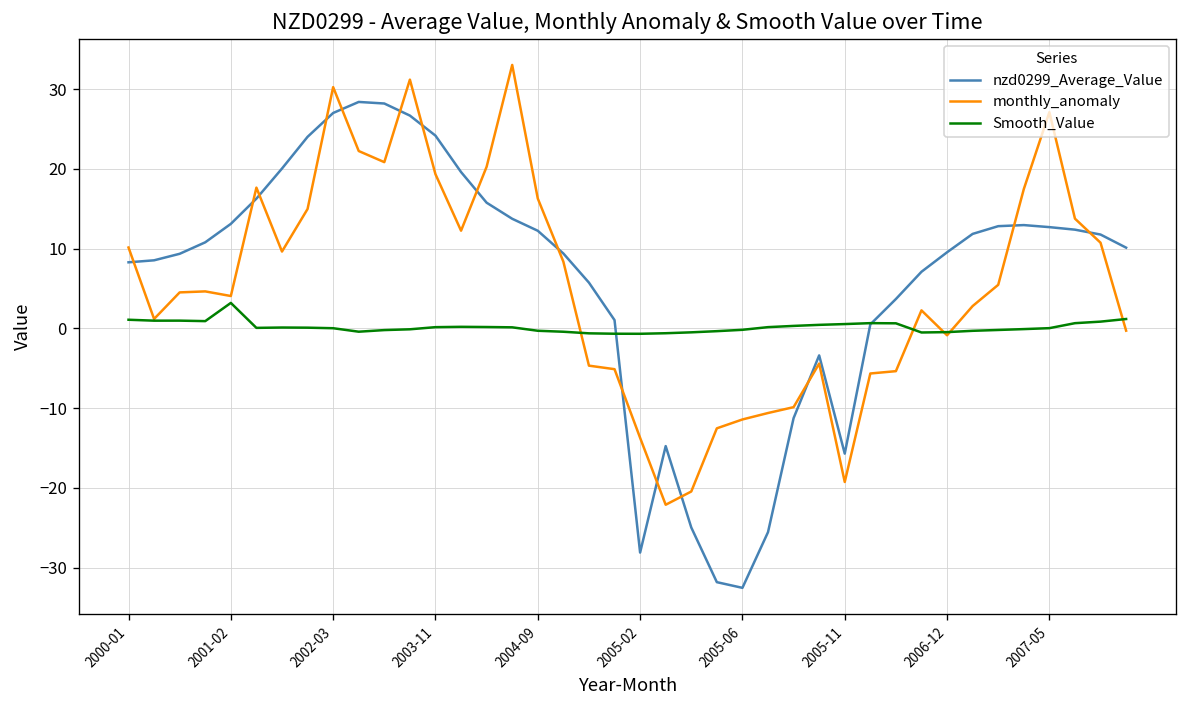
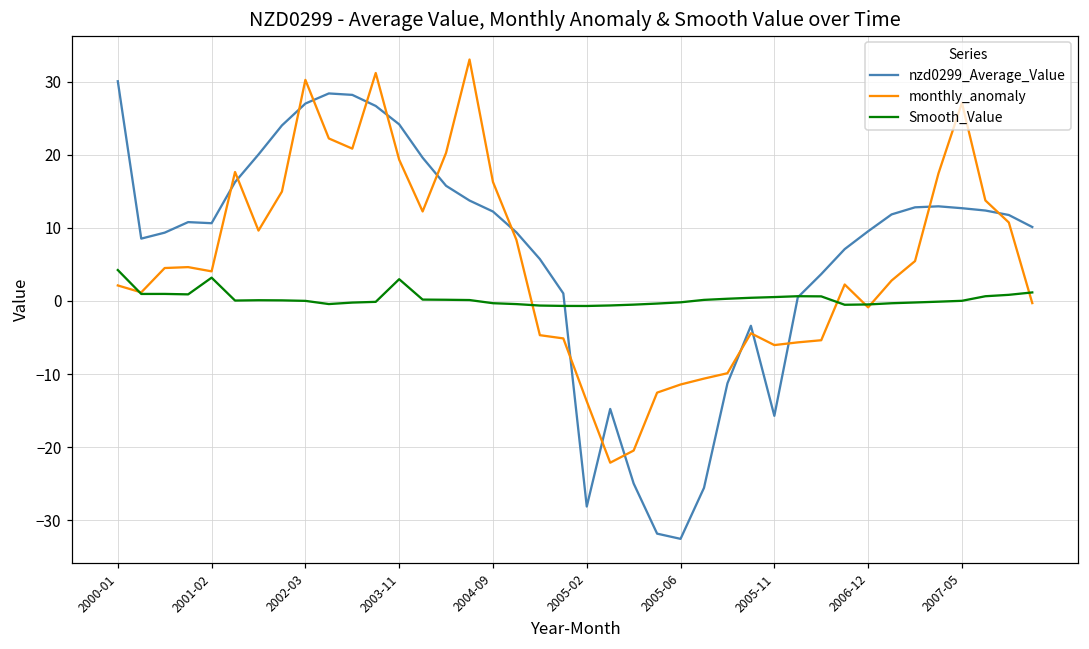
nzd0299_Average_Value, 2000-01: 8 -> 30
monthly_anomaly, 2000-01: 10 -> 2
Smooth_Value, 2000-01: 1 -> 4
nzd0299_Average_Value, 2001-02: 13 -> 11
Smooth_Value, 2003-11: 0 -> 3
monthly_anomaly, 2005-11: -19 -> -6
